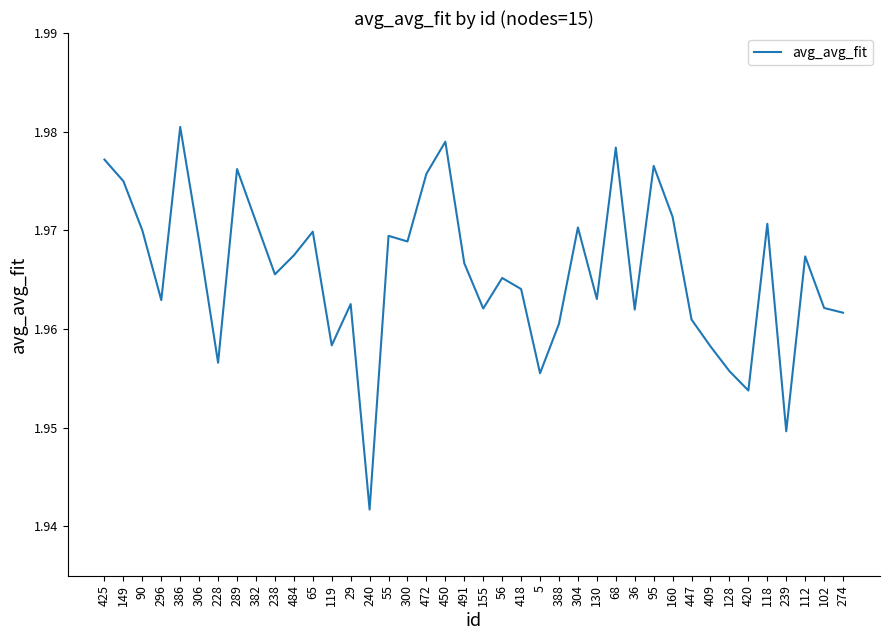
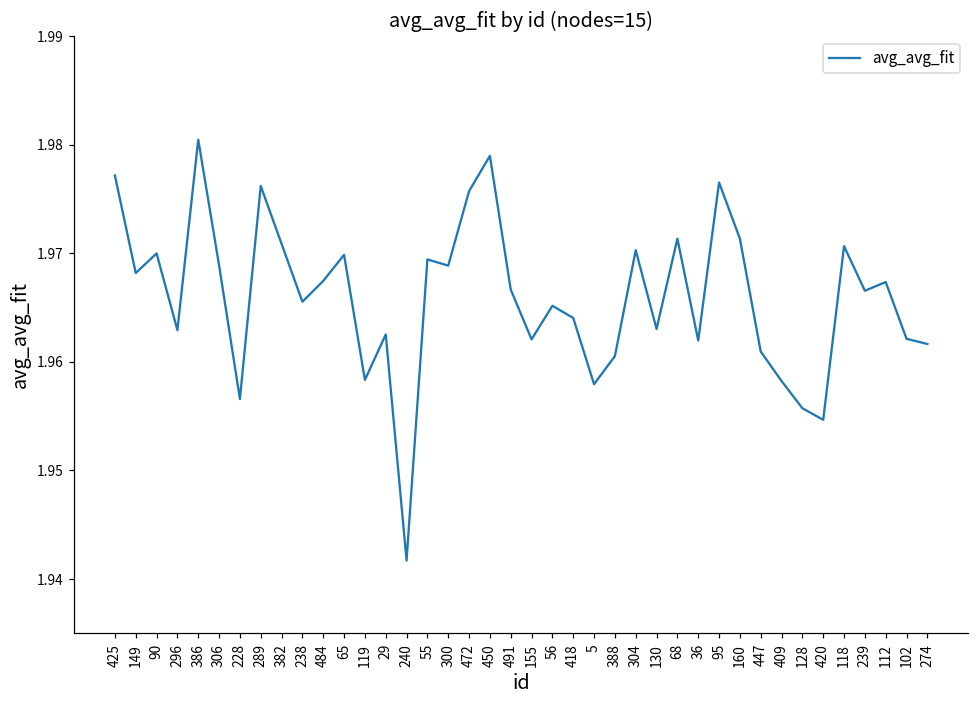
149: 1.975 -> 1.968
5: 1.956 -> 1.958
68: 1.978 -> 1.971
420: 1.954 -> 1.955
239: 1.950 -> 1.967
